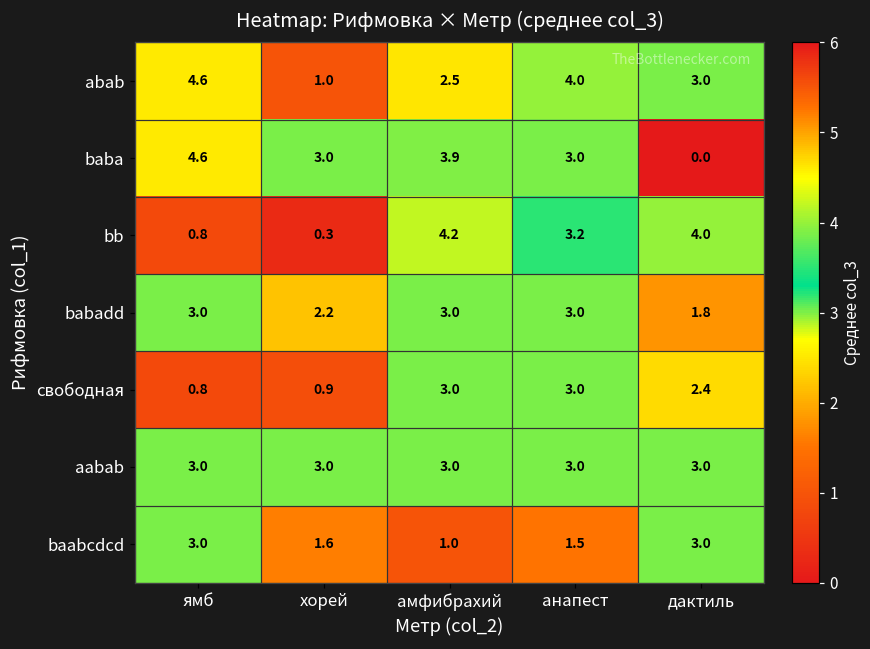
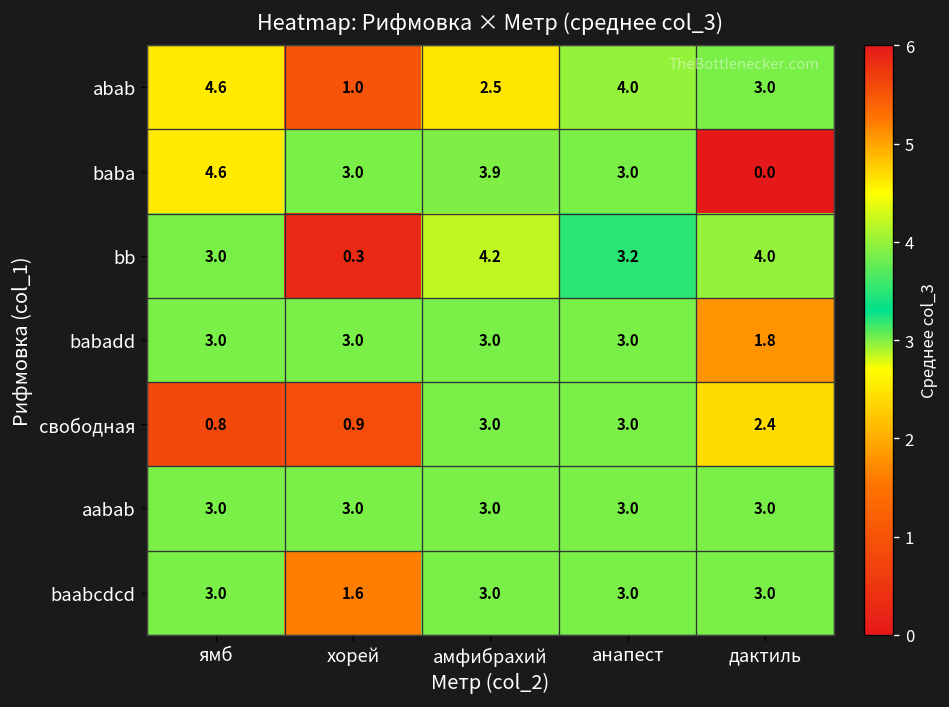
bb, ямб: 0.8 -> 3.0
babadd, хорей: 2.2 -> 3.0
baabcdcd, амфибрахий: 1.0 -> 3.0
baabcdcd, анапест: 1.5 -> 3.0
